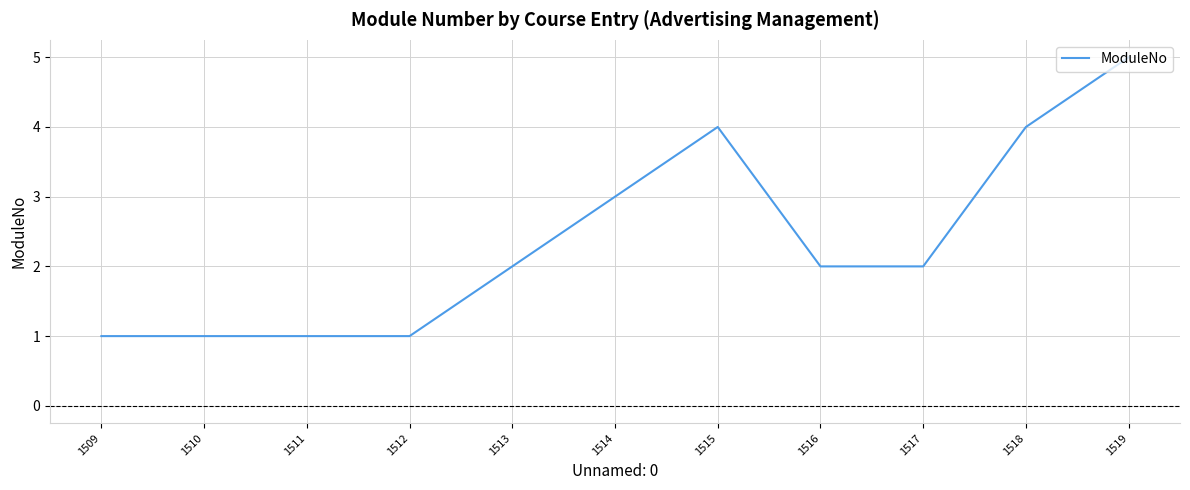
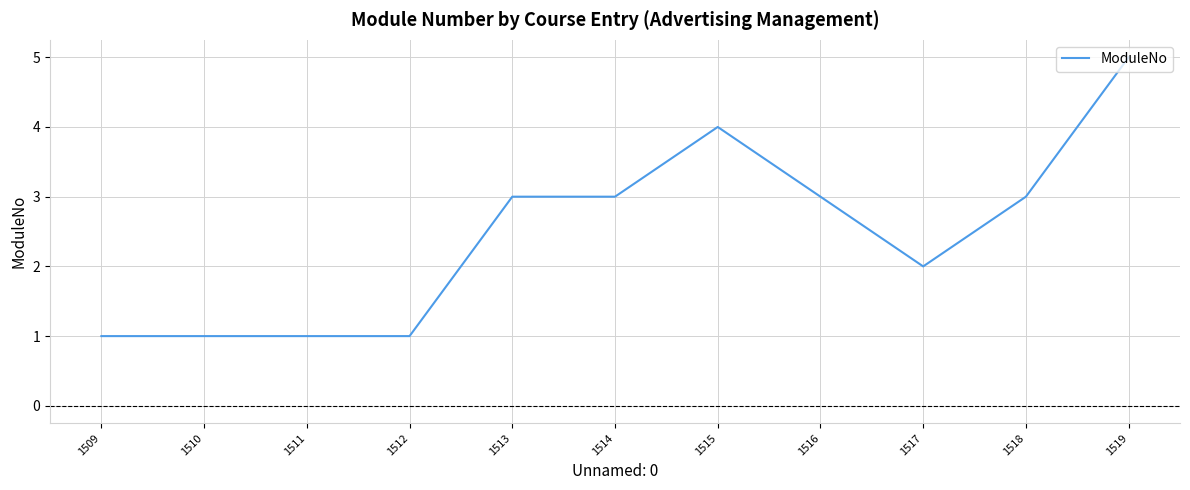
1513: 2 -> 3
1516: 2 -> 3
1518: 4 -> 3
